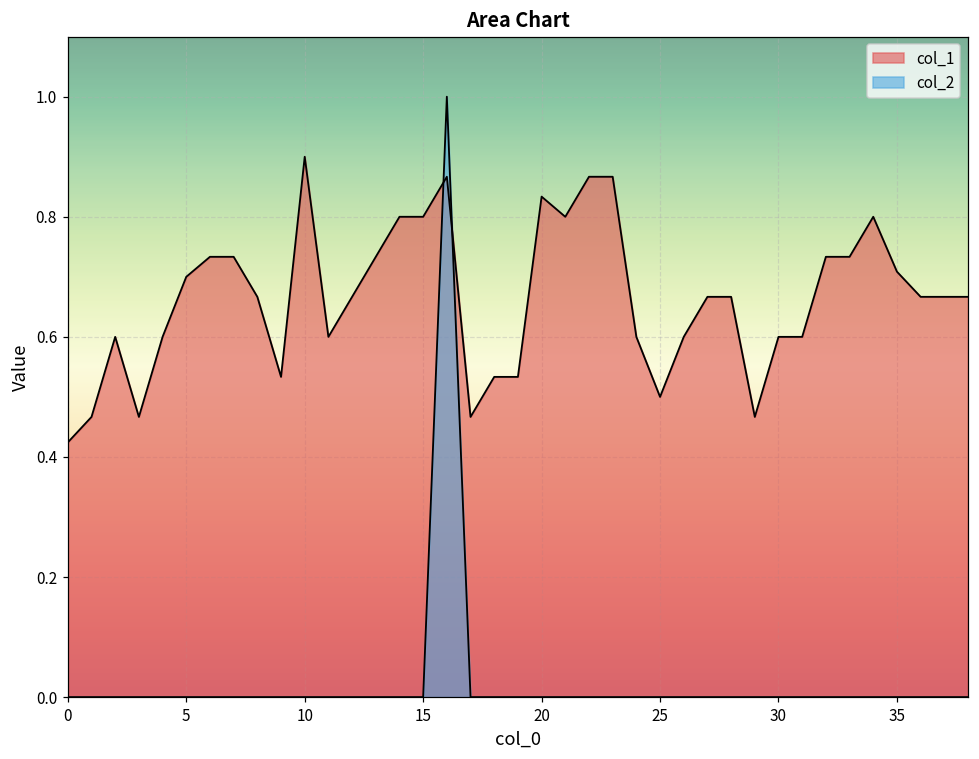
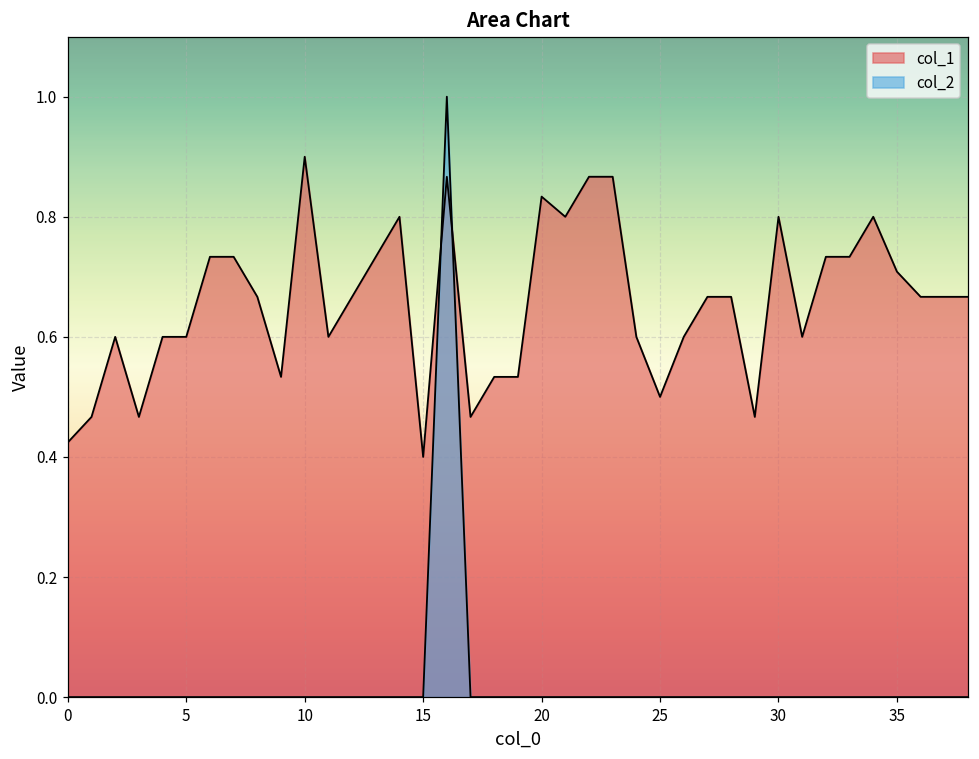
col_1, 5: 0.7 -> 0.6
col_1, 15: 0.8 -> 0.4
col_1, 30: 0.6 -> 0.8
